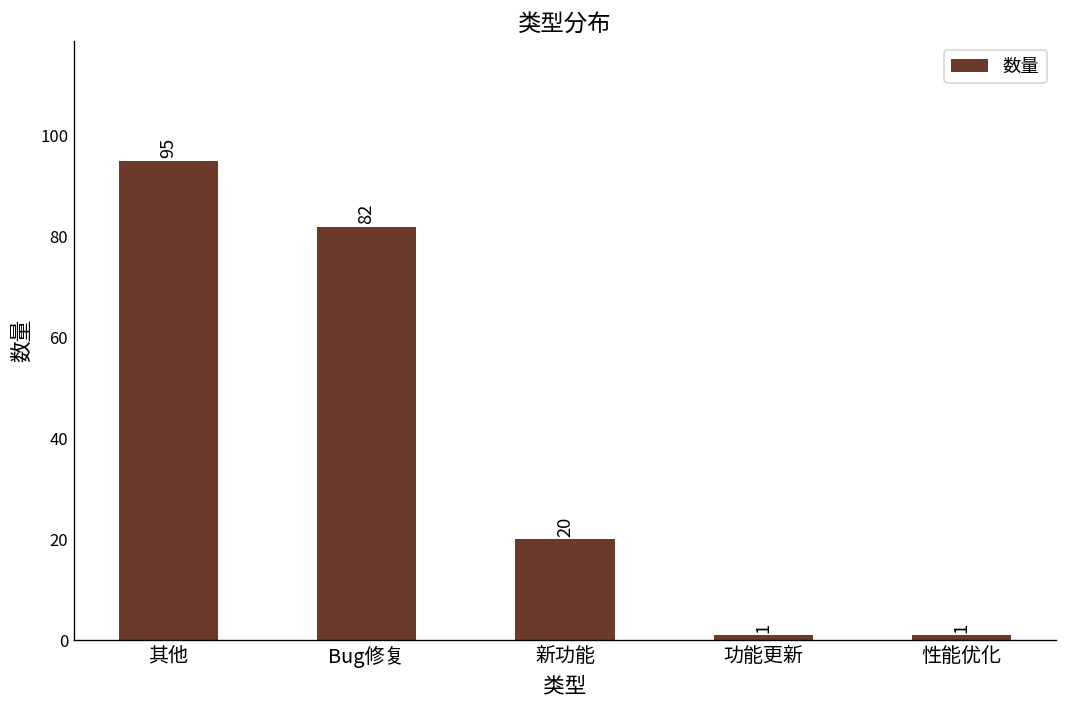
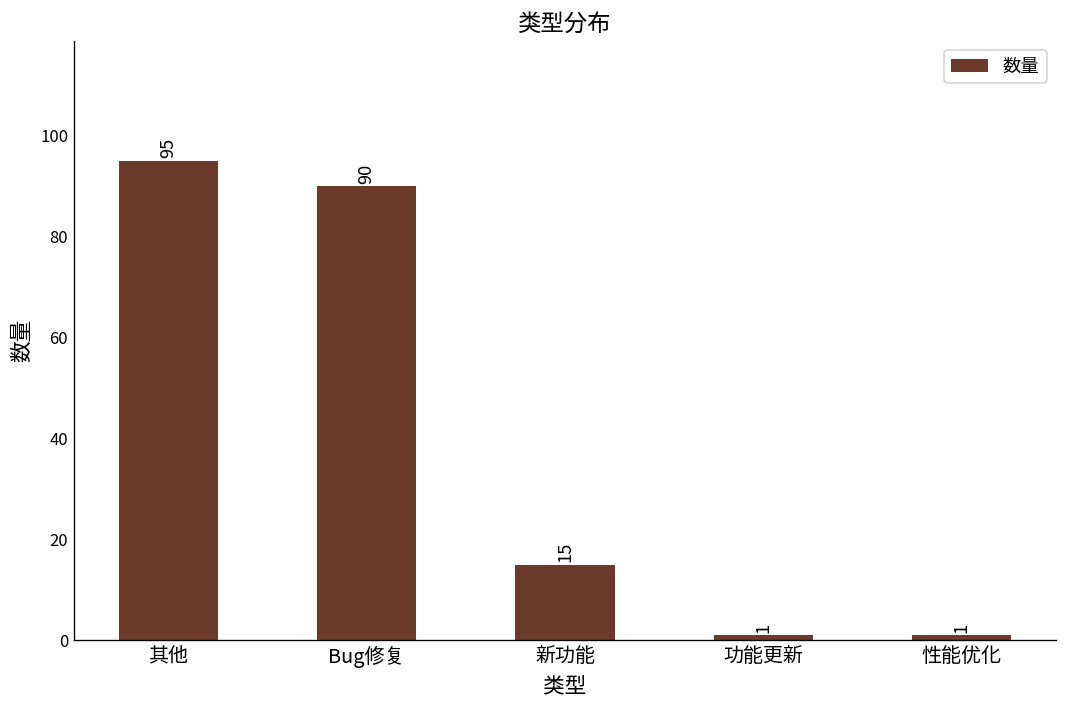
Bug修复: 82 -> 90
新功能: 20 -> 15
